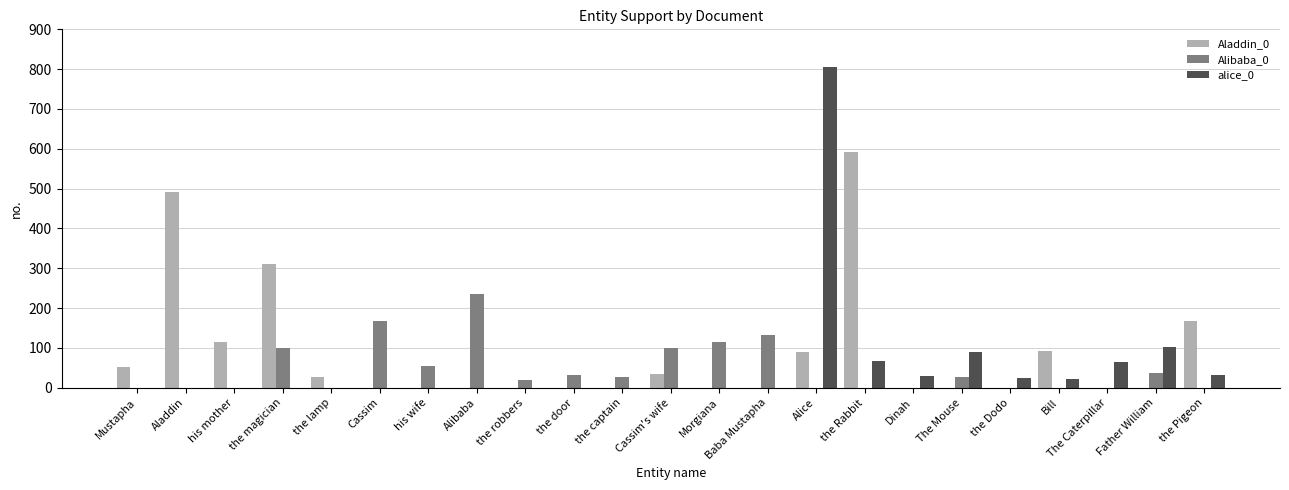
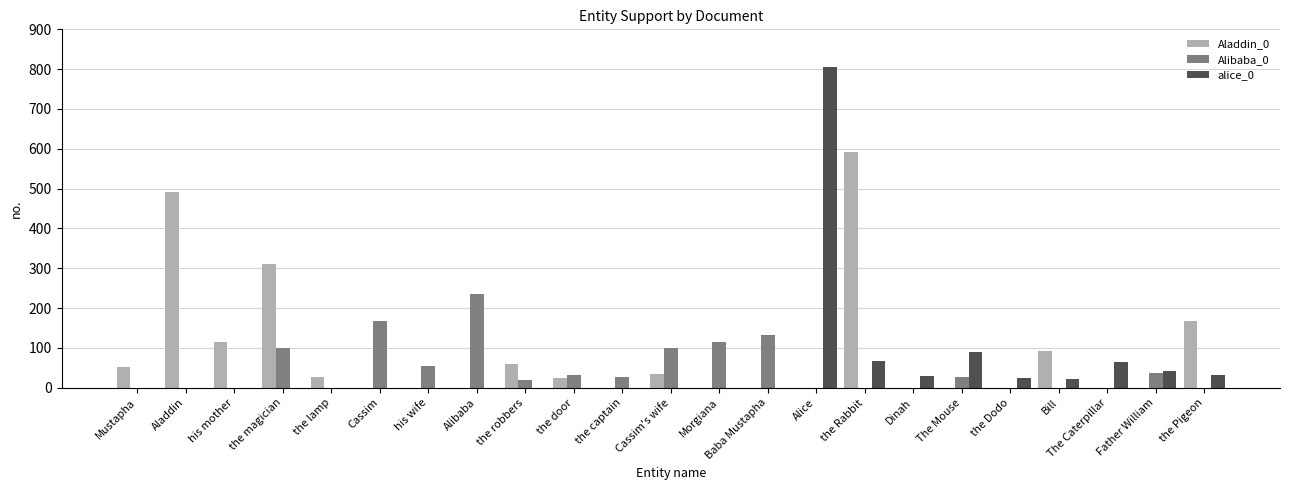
Aladdin_0, the robbers: 0 -> 60
Aladdin_0, the door: 0 -> 30
Aladdin_0, Alice: 90 -> 0
alice_0, Father William: 100 -> 40
